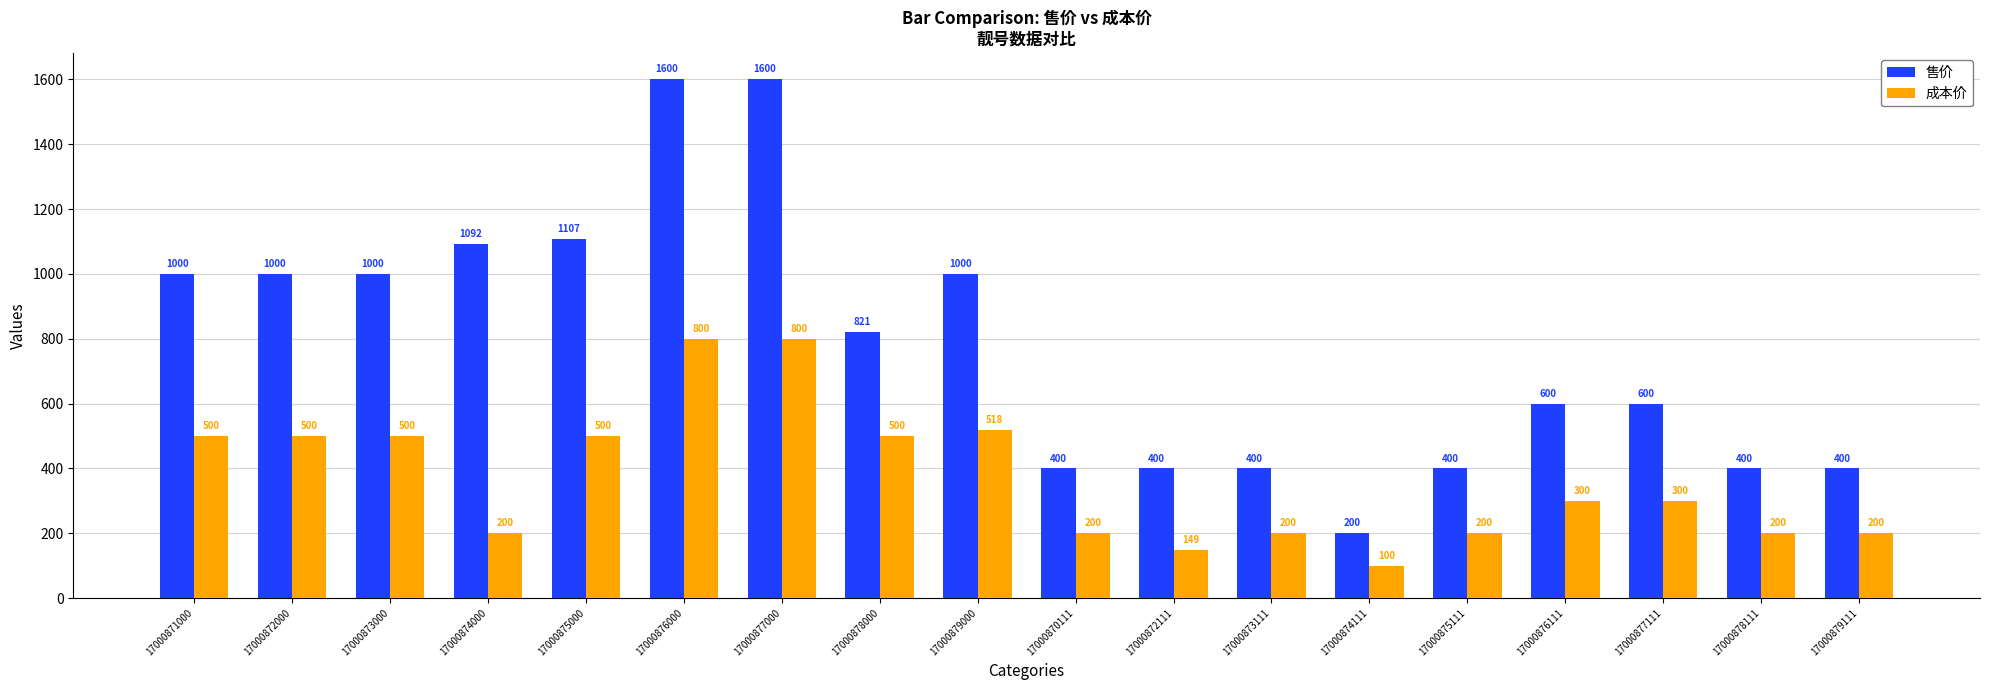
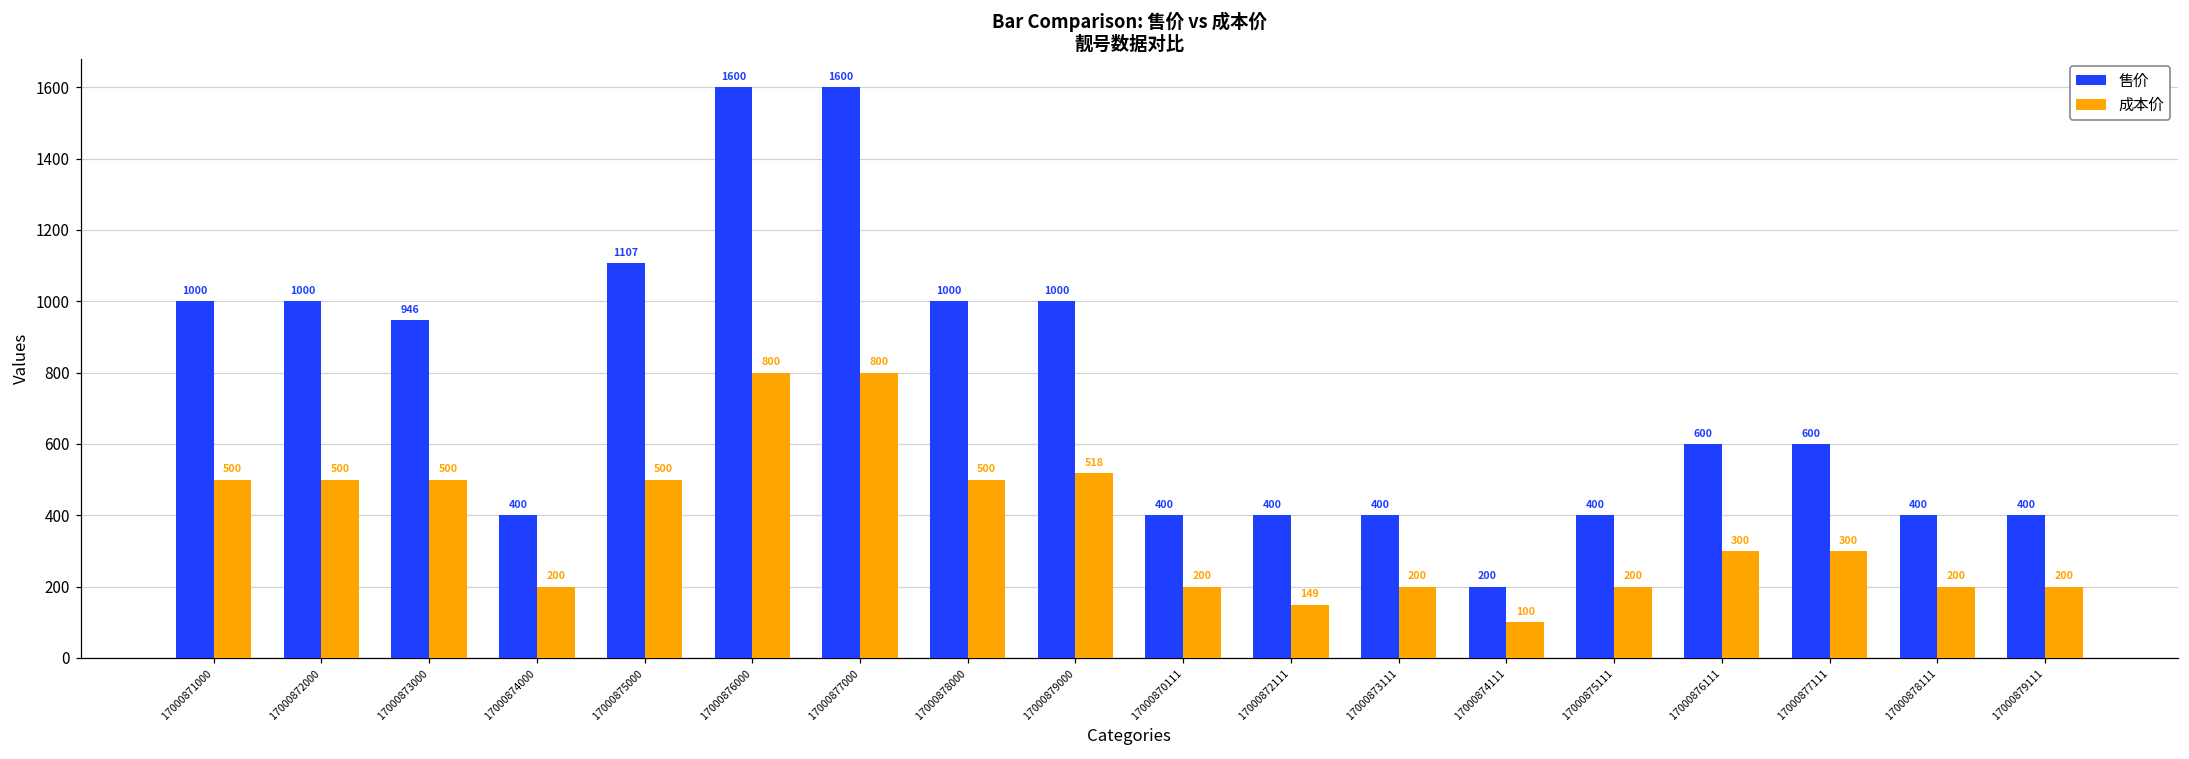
售价, 17000873000: 1000 -> 946
售价, 17000874000: 1092 -> 400
售价, 17000878000: 821 -> 1000
